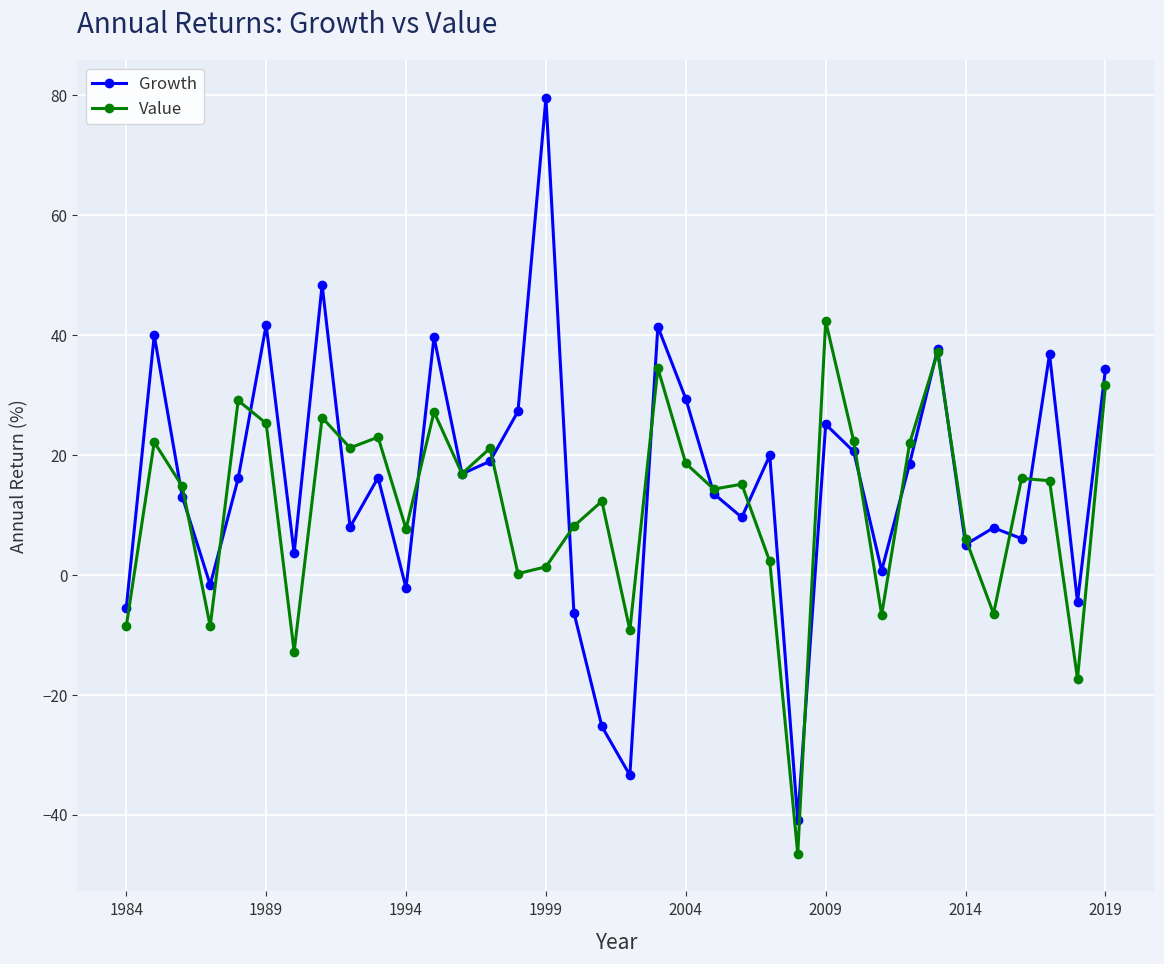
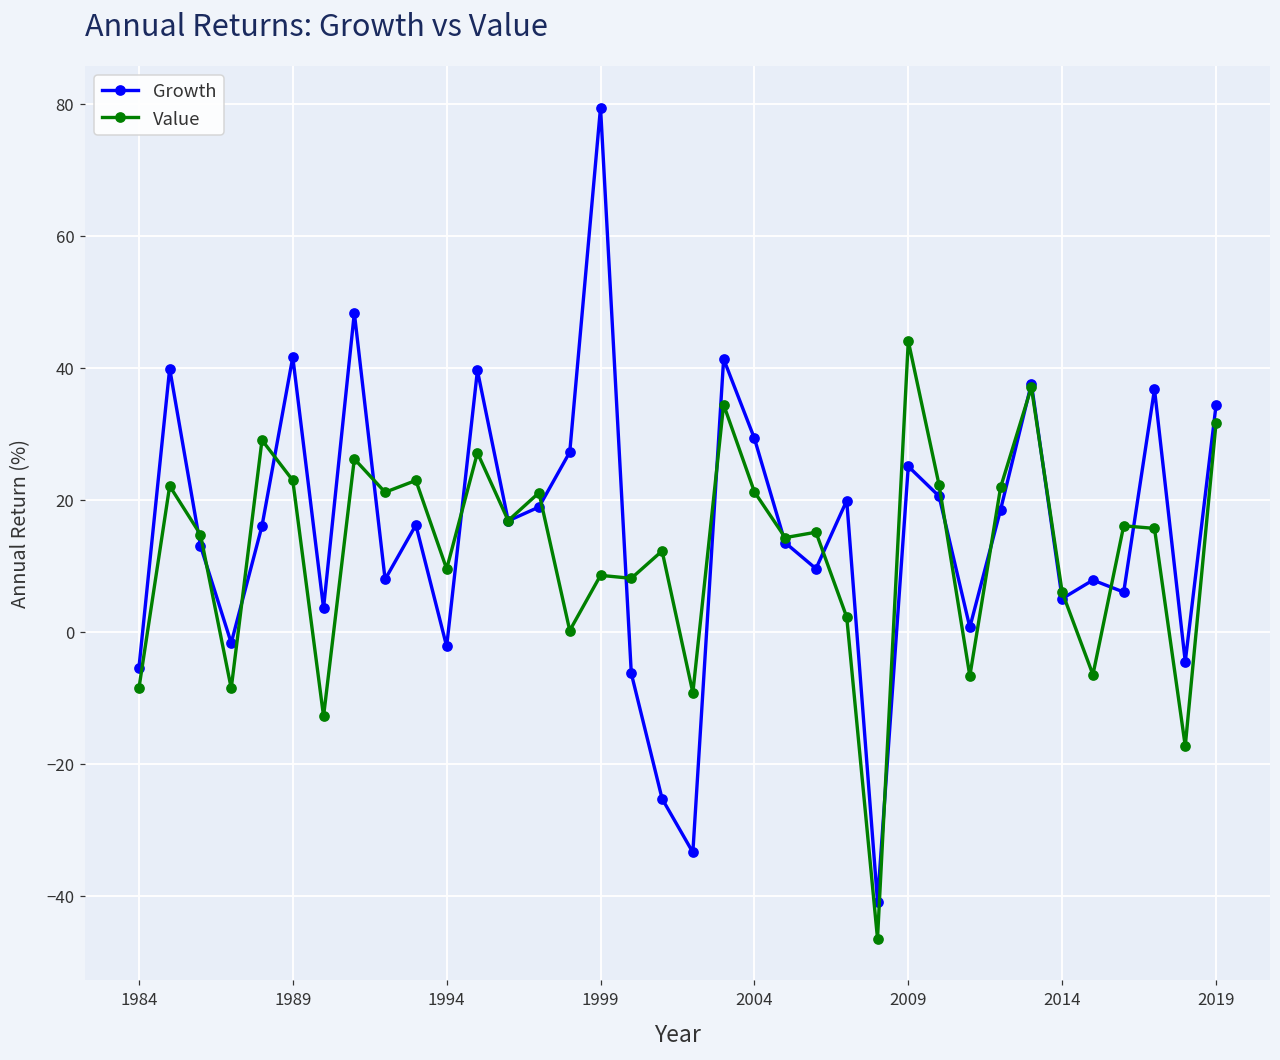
Value, 1989: 25 -> 23
Value, 1994: 8 -> 10
Value, 1999: 1 -> 9
Value, 2004: 19 -> 21
Value, 2009: 42 -> 44
